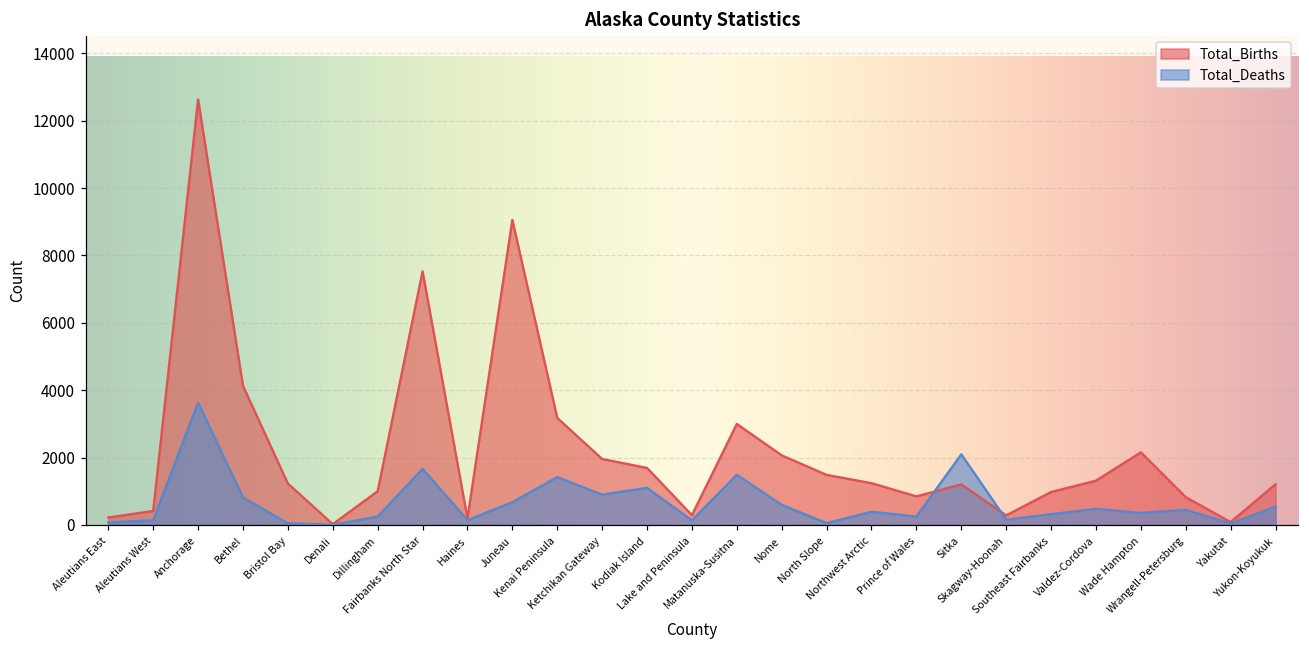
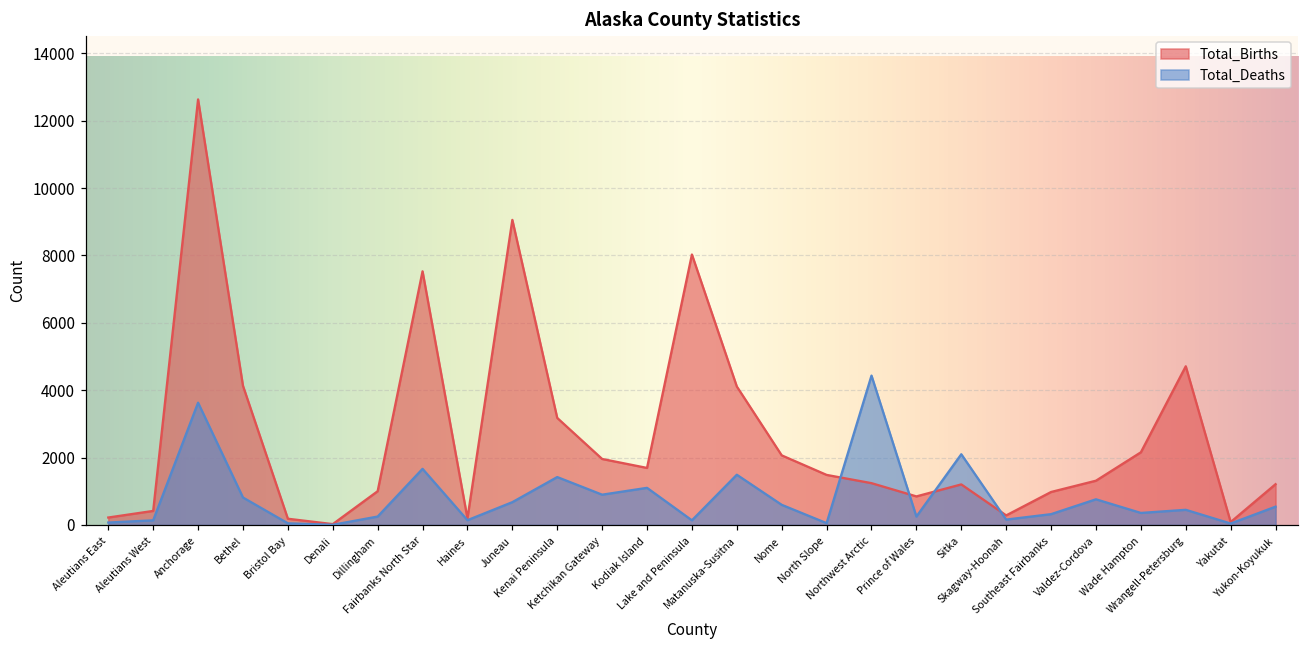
Total_Births, Bristol Bay: 1200 -> 200
Total_Births, Lake and Peninsula: 300 -> 8000
Total_Births, Matanuska-Susitna: 3000 -> 4100
Total_Deaths, Northwest Arctic: 400 -> 4400
Total_Deaths, Valdez-Cordova: 500 -> 800
Total_Births, Wrangell-Petersburg: 800 -> 4700
